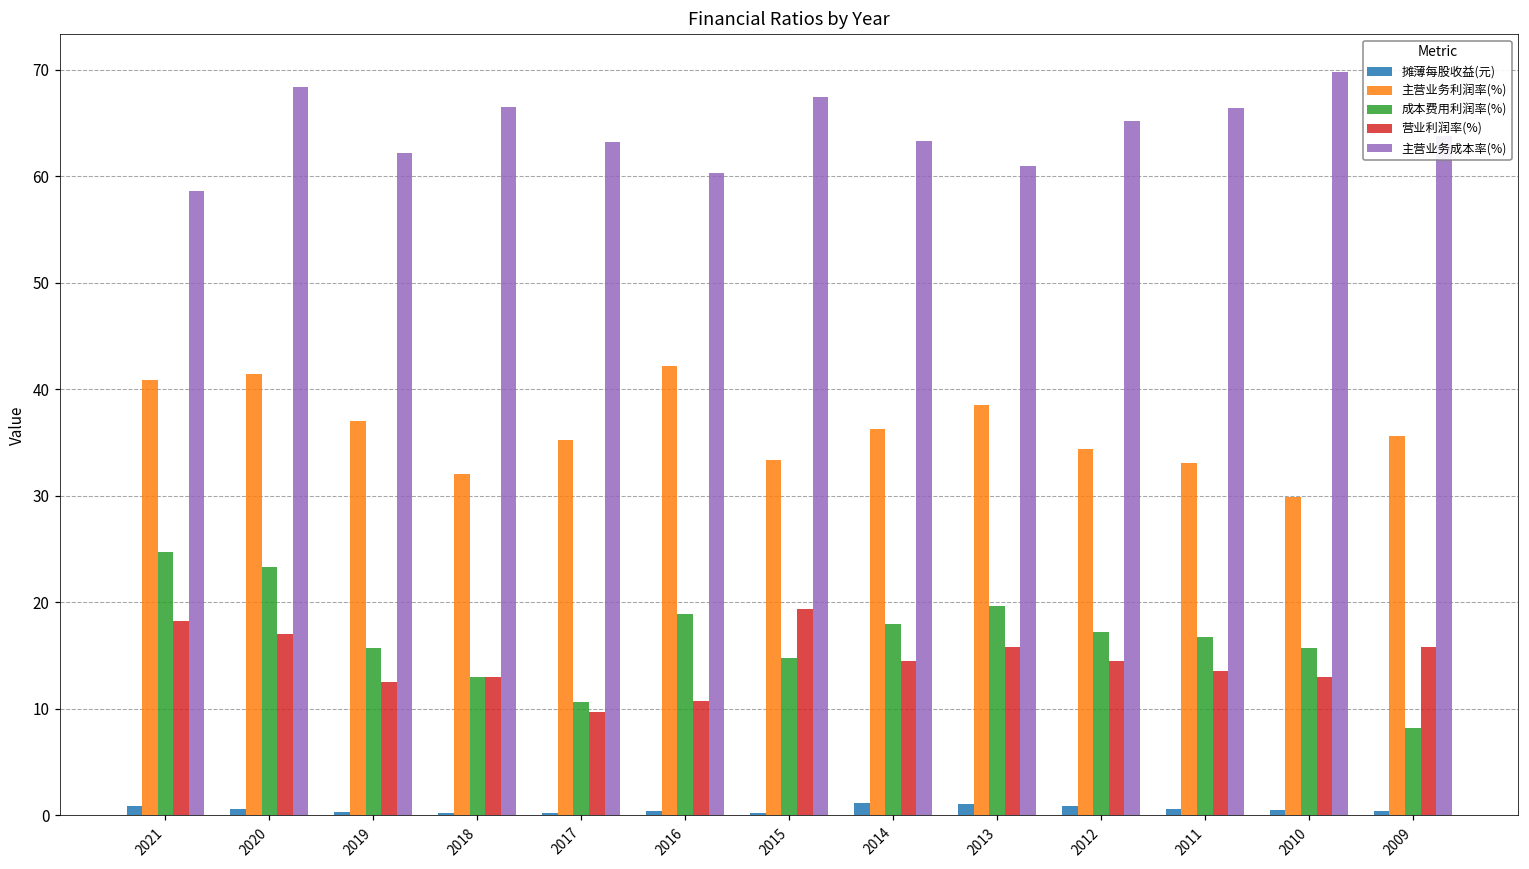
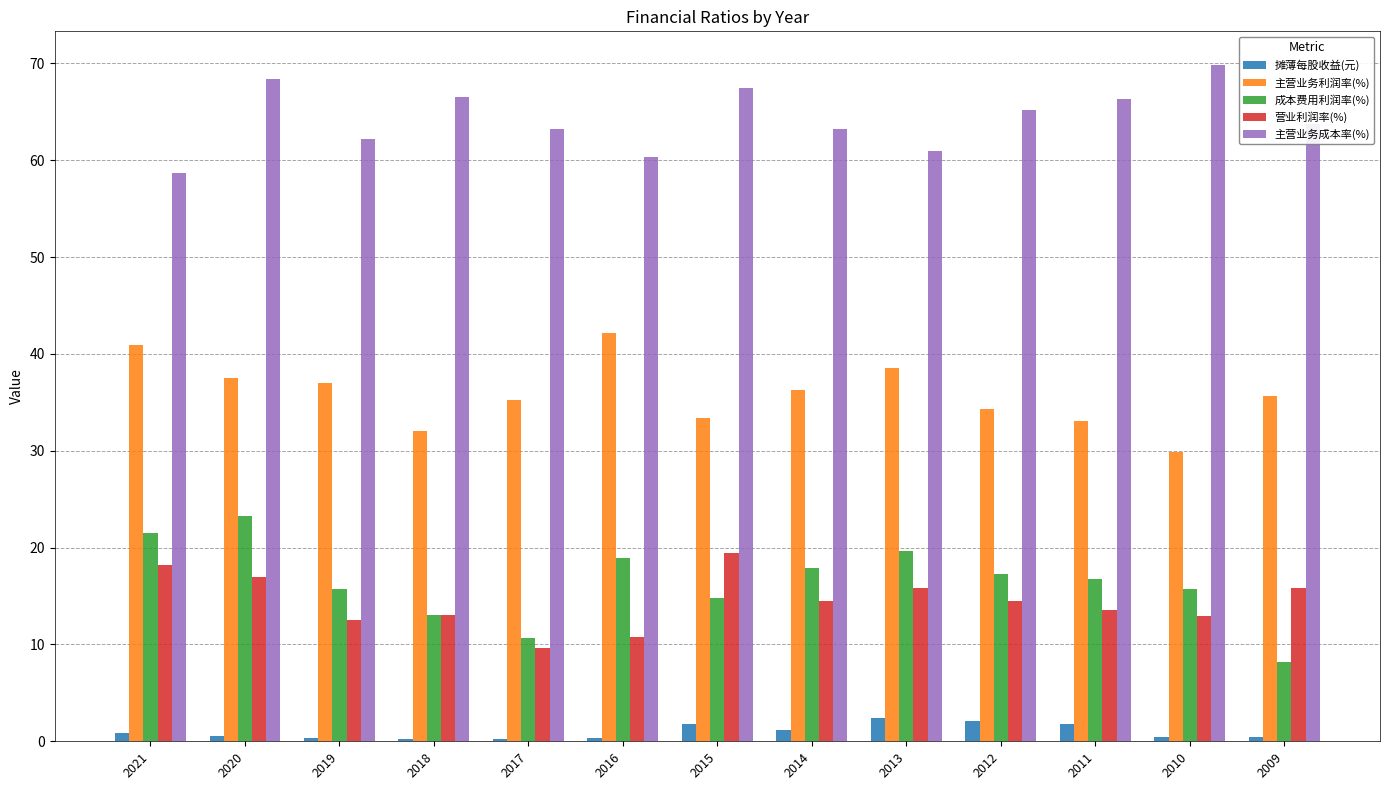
成本费用利润率(%), 2021: 25 -> 22
主营业务利润率(%), 2020: 41 -> 37
摊薄每股收益(元), 2015: 0 -> 2
摊薄每股收益(元), 2013: 1 -> 2
摊薄每股收益(元), 2012: 1 -> 2
摊薄每股收益(元), 2011: 1 -> 2
